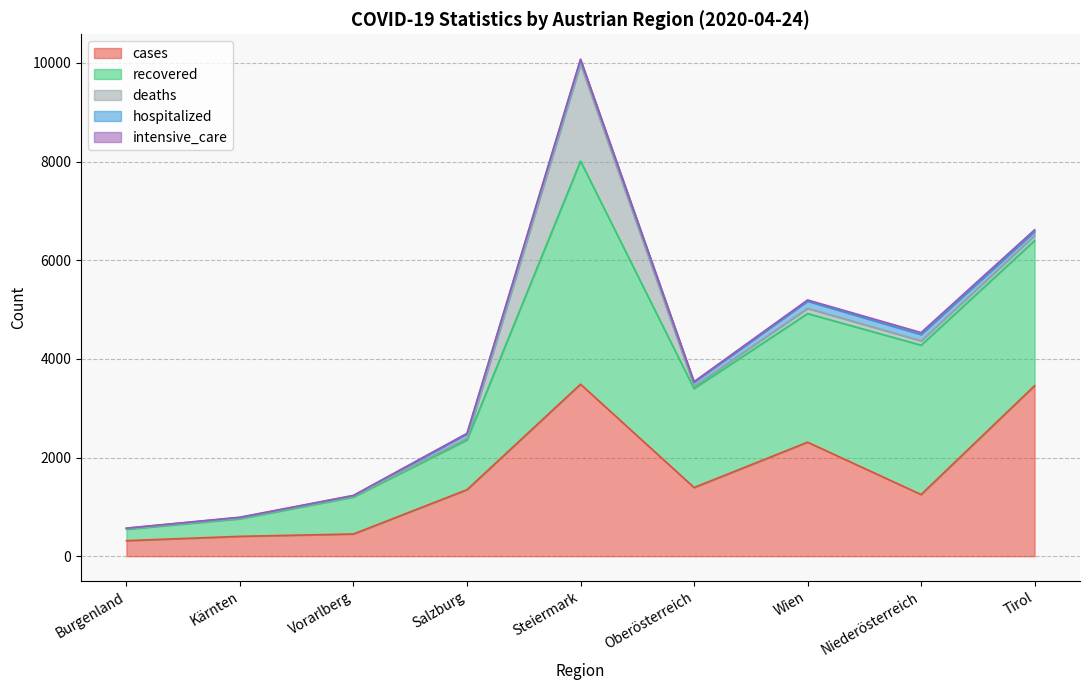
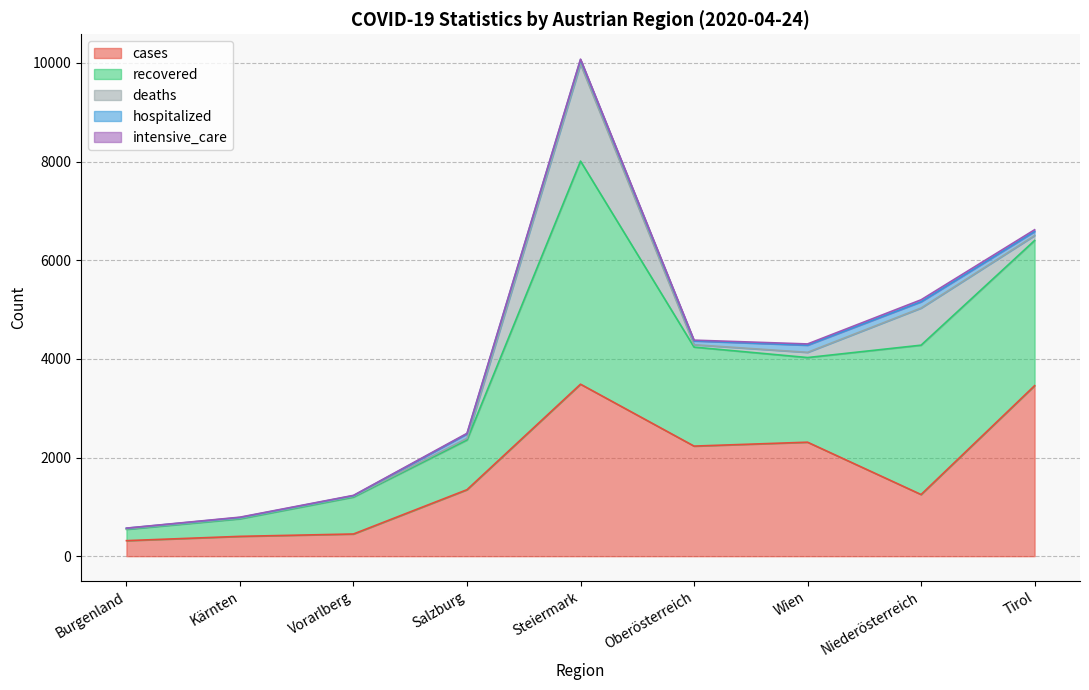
cases, Oberösterreich: 1400 -> 2200
recovered, Wien: 2600 -> 1700
deaths, Niederösterreich: 100 -> 800
